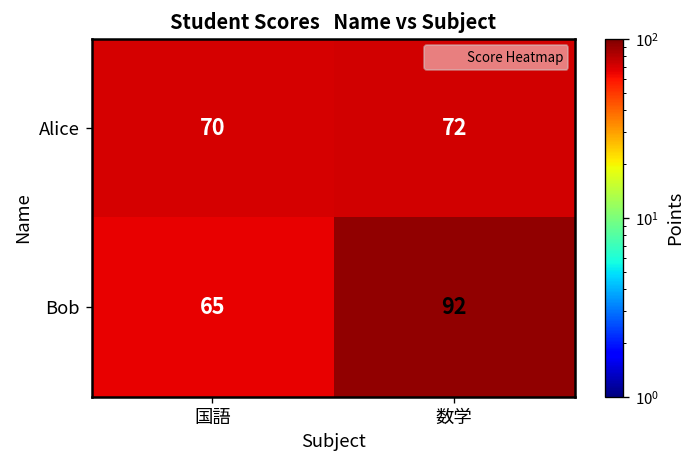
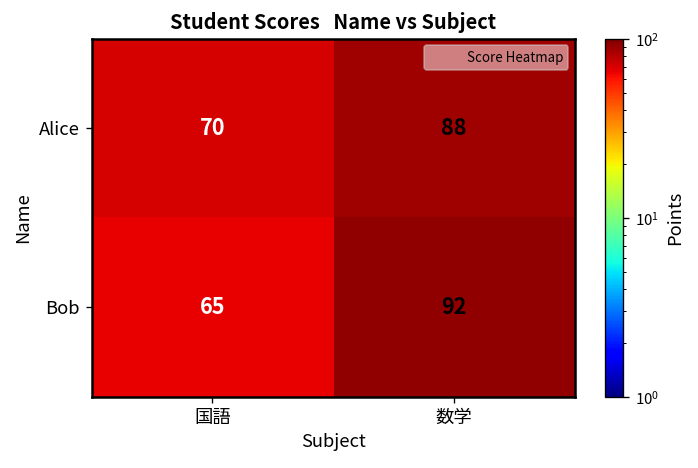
Alice, 数学: 72 -> 88
